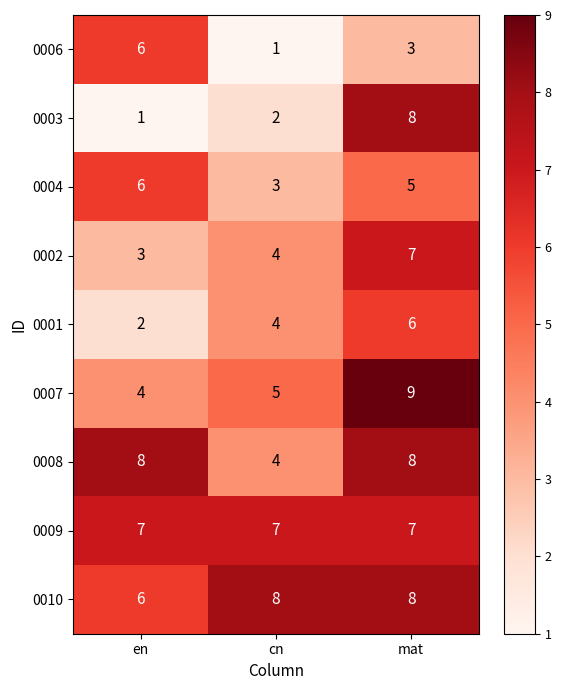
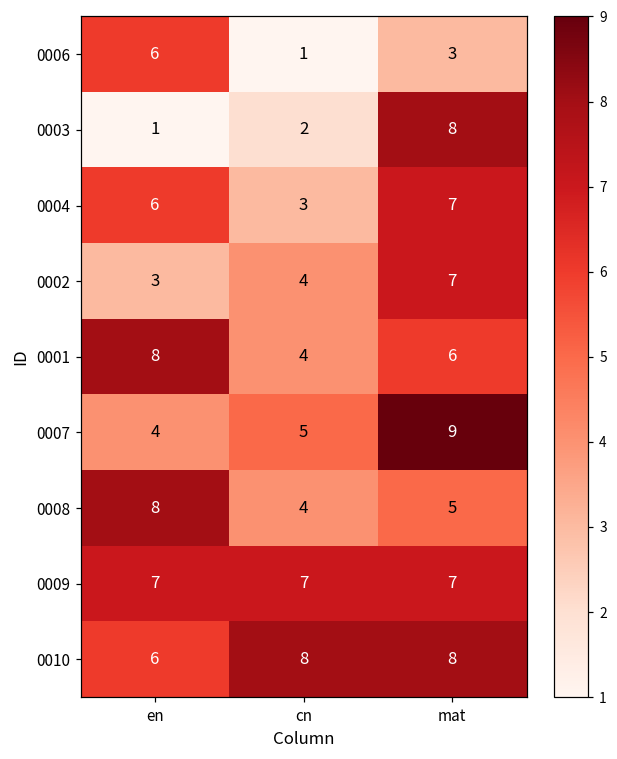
0004, mat: 5 -> 7
0001, en: 2 -> 8
0008, mat: 8 -> 5
